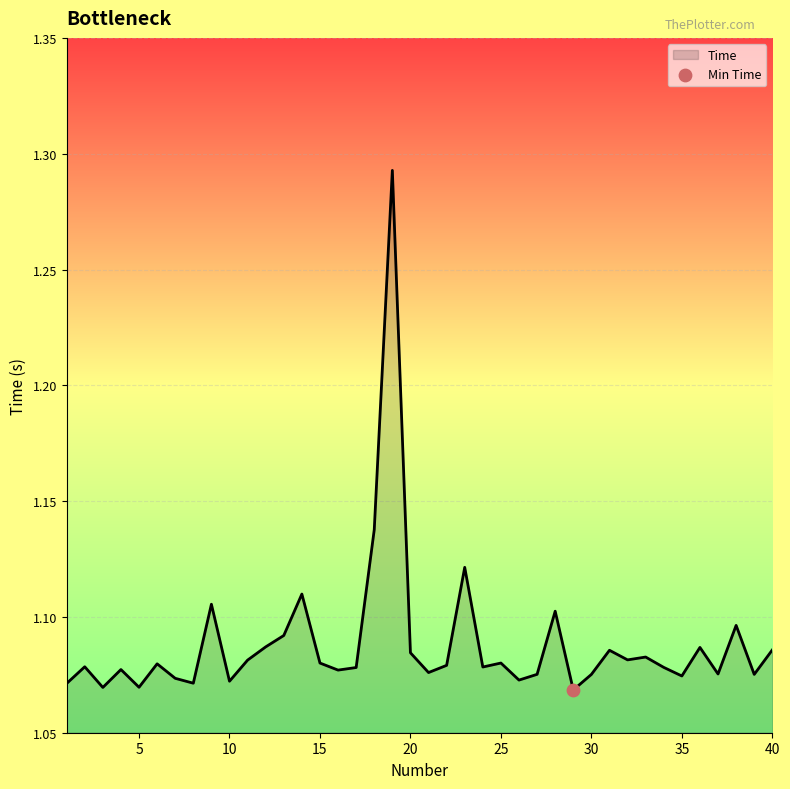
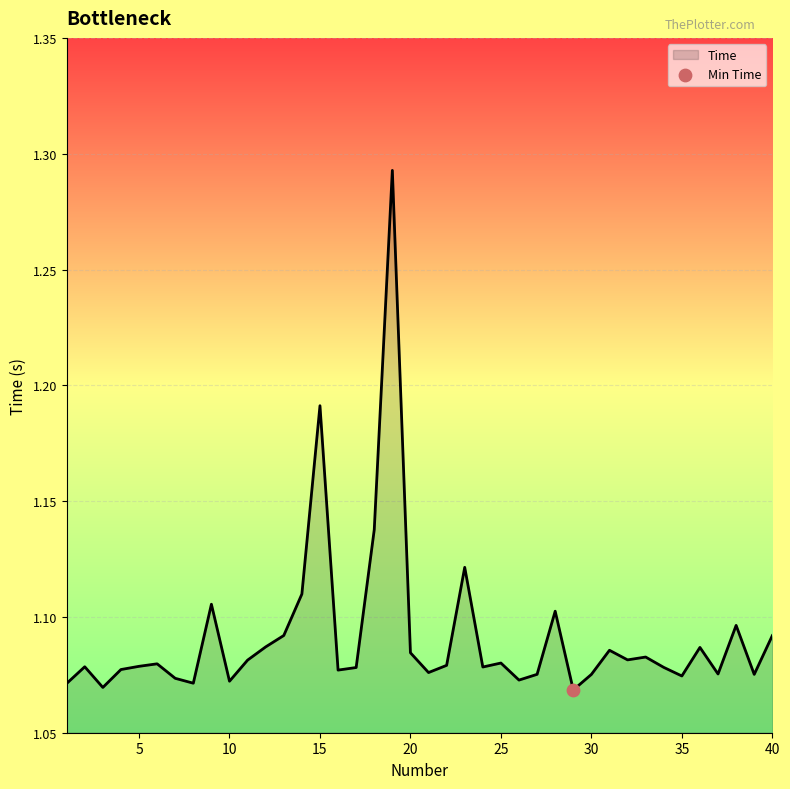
Time, 5: 1.070 -> 1.079
Time, 15: 1.080 -> 1.191
Time, 40: 1.086 -> 1.092
